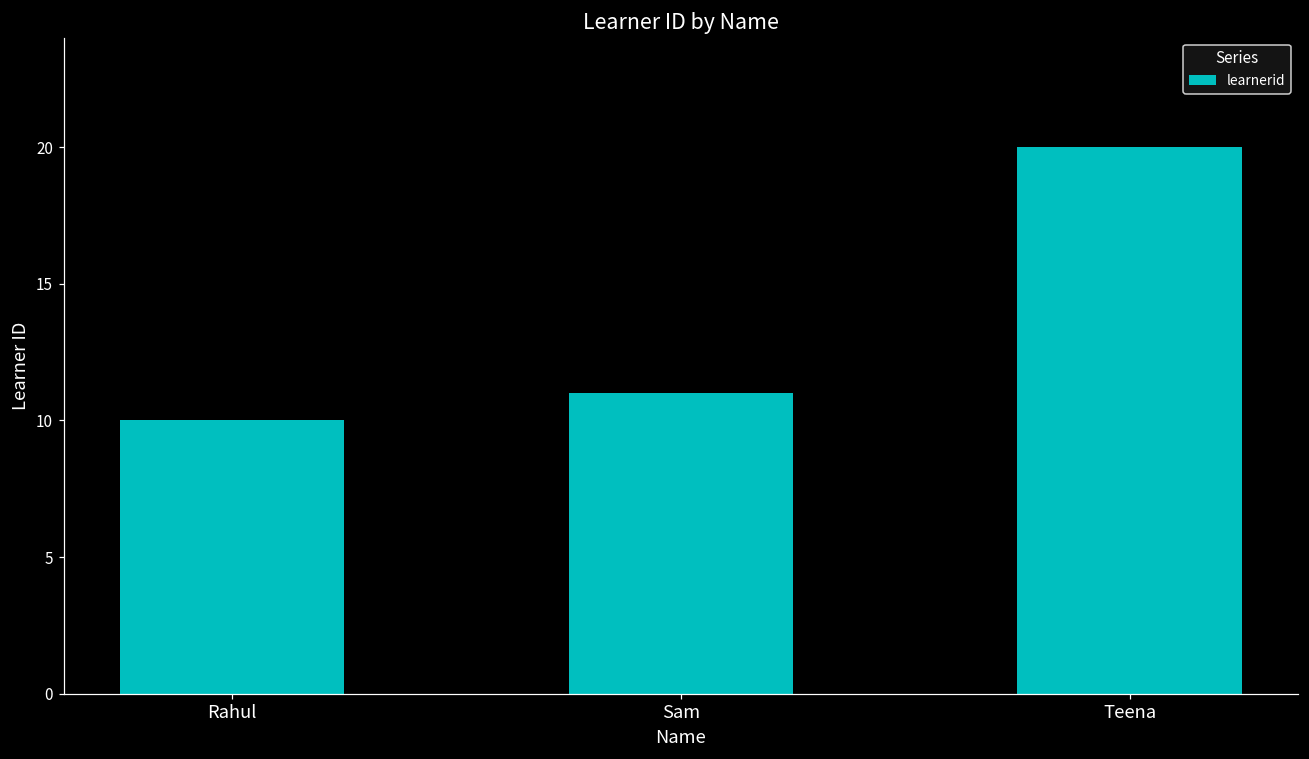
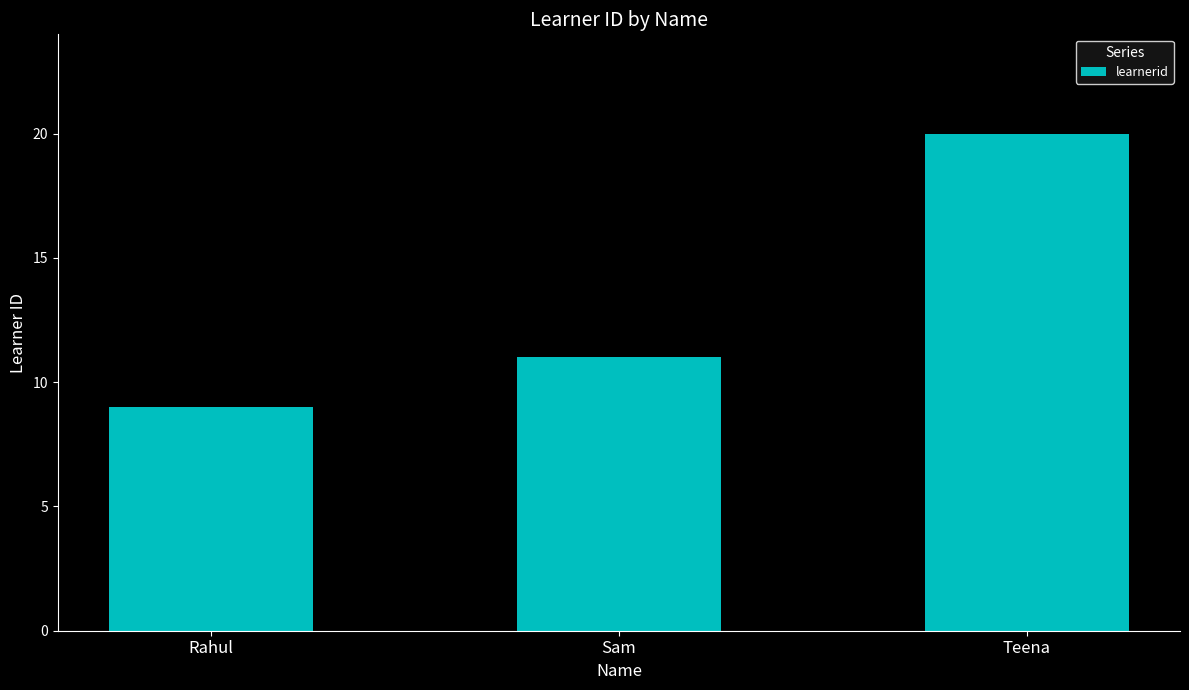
Rahul: 10 -> 9
